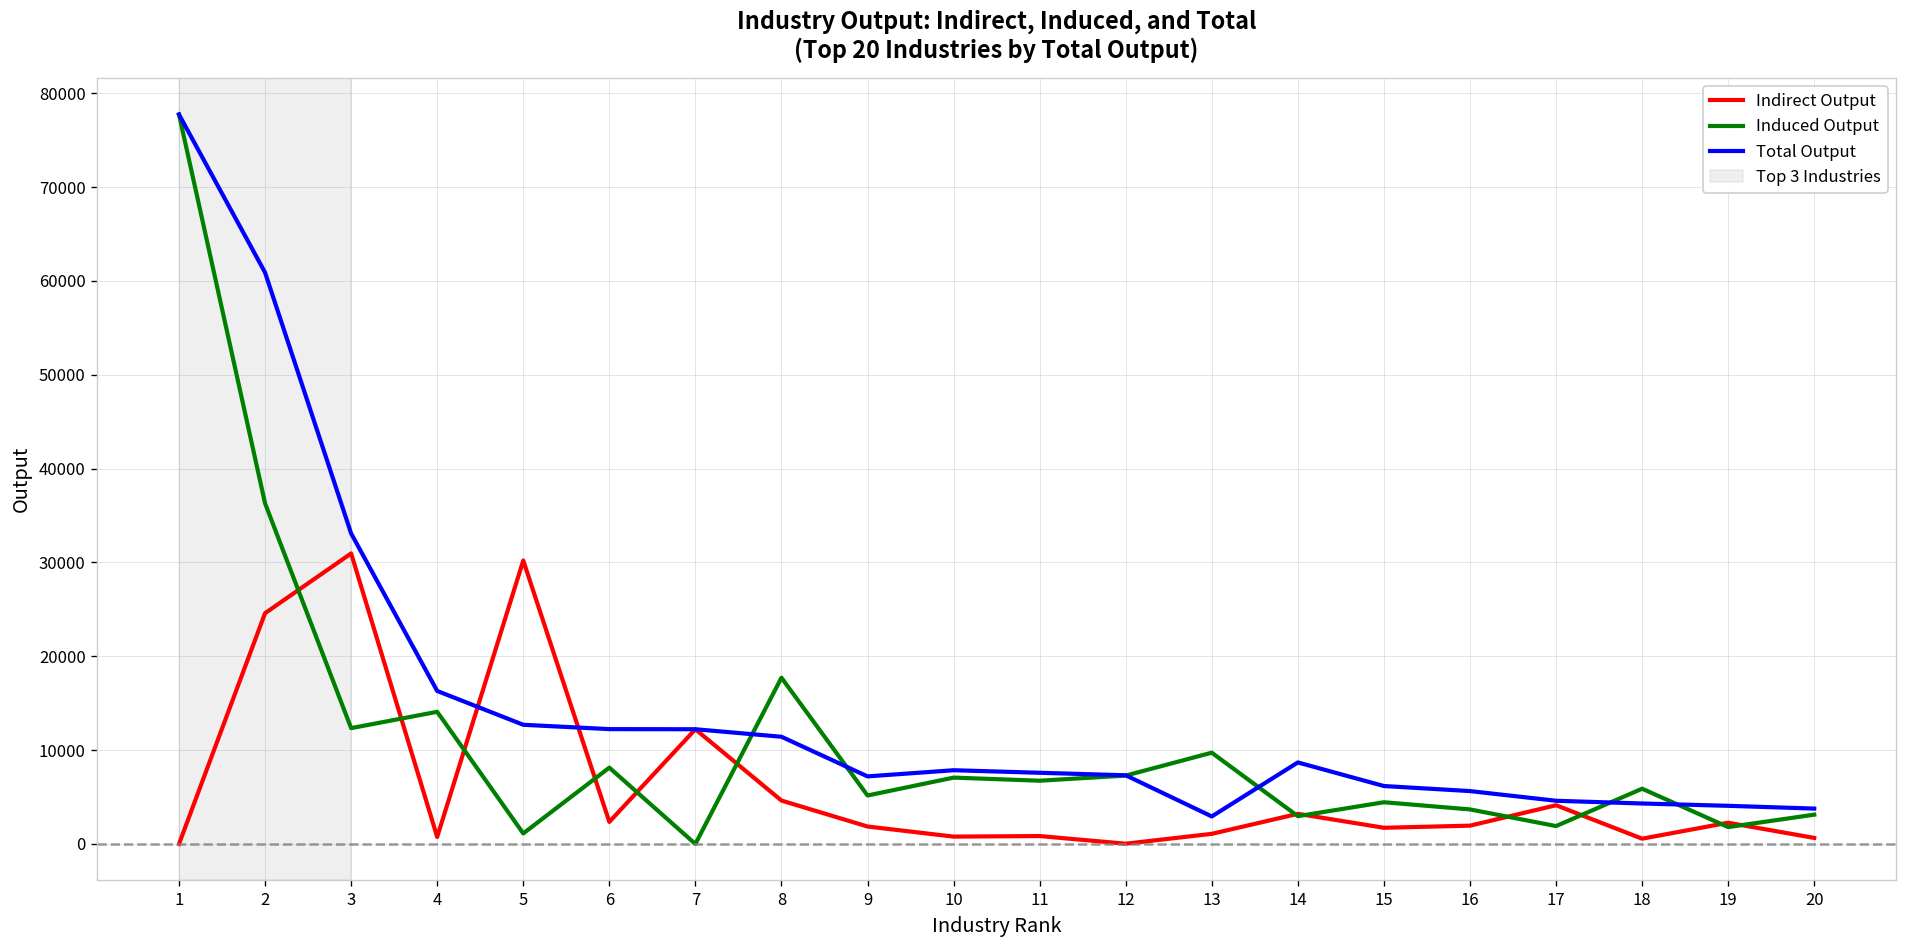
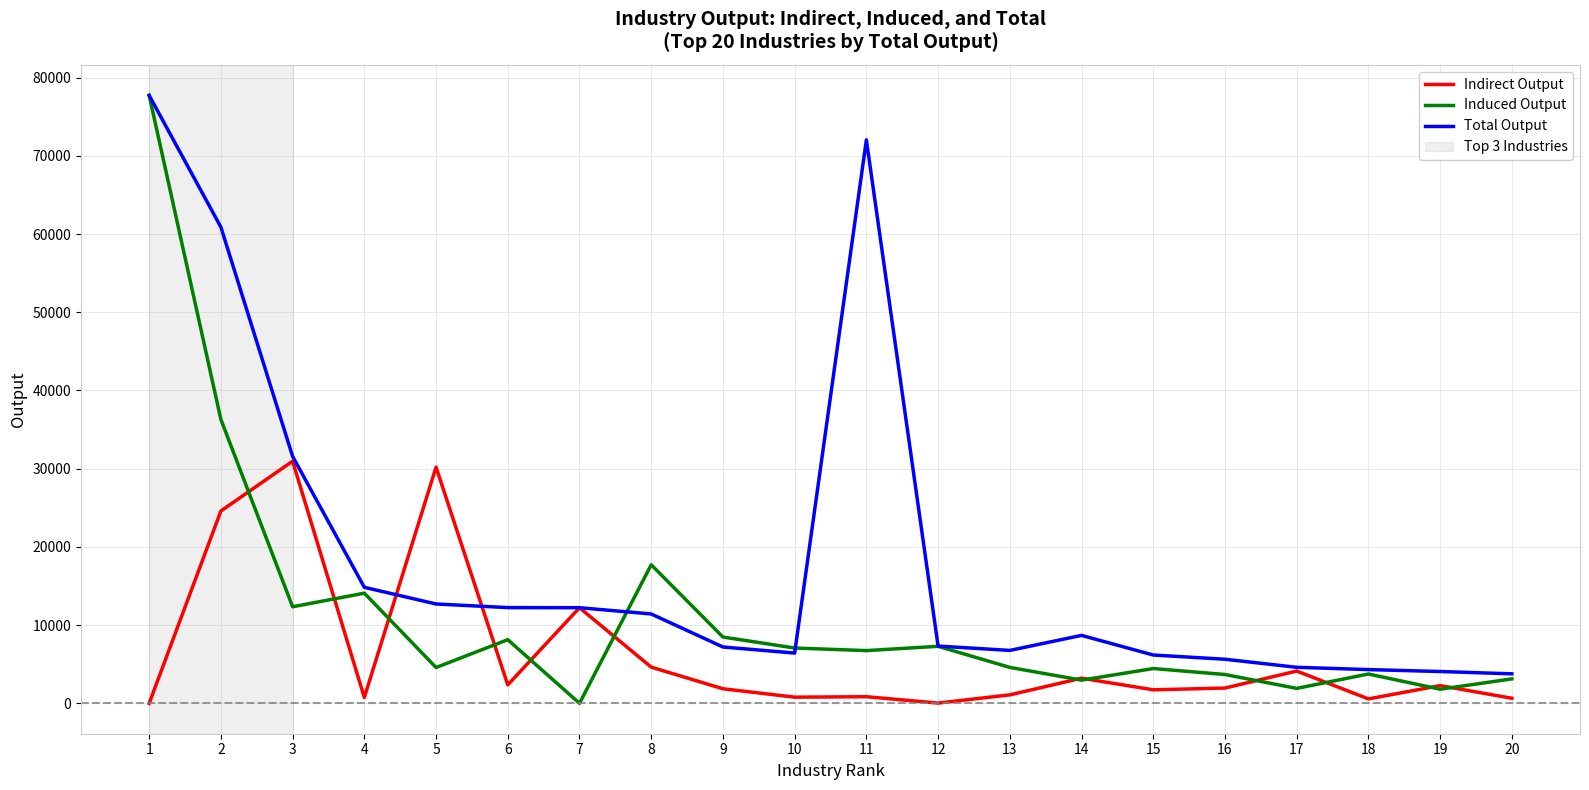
Total Output, 3: 33000 -> 32000
Total Output, 4: 16000 -> 15000
Induced Output, 5: 1000 -> 5000
Induced Output, 9: 5000 -> 8000
Total Output, 10: 8000 -> 6000
Total Output, 11: 8000 -> 72000
Induced Output, 13: 10000 -> 5000
Total Output, 13: 3000 -> 7000
Induced Output, 18: 6000 -> 4000
